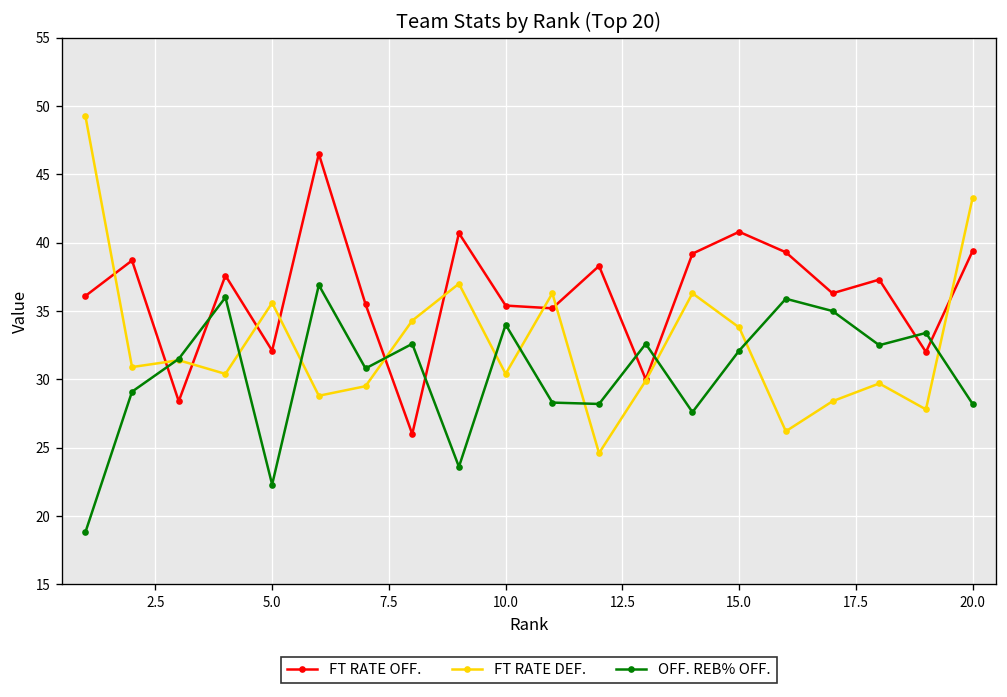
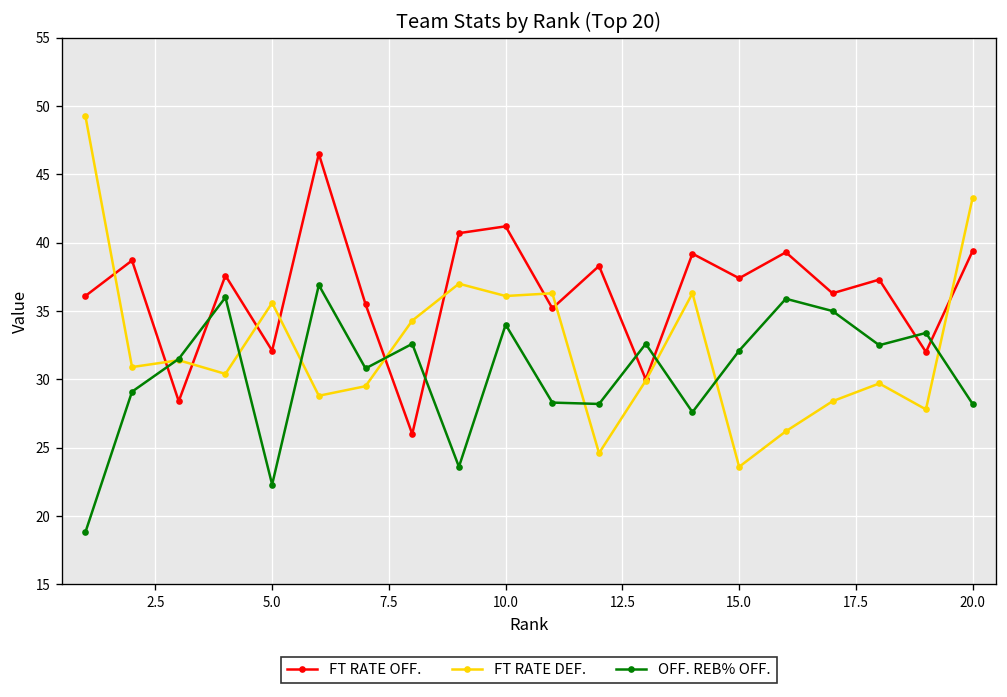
FT RATE OFF., 10.0: 35.4 -> 41.2
FT RATE DEF., 10.0: 30.4 -> 36.1
FT RATE OFF., 15.0: 40.8 -> 37.4
FT RATE DEF., 15.0: 33.8 -> 23.6
